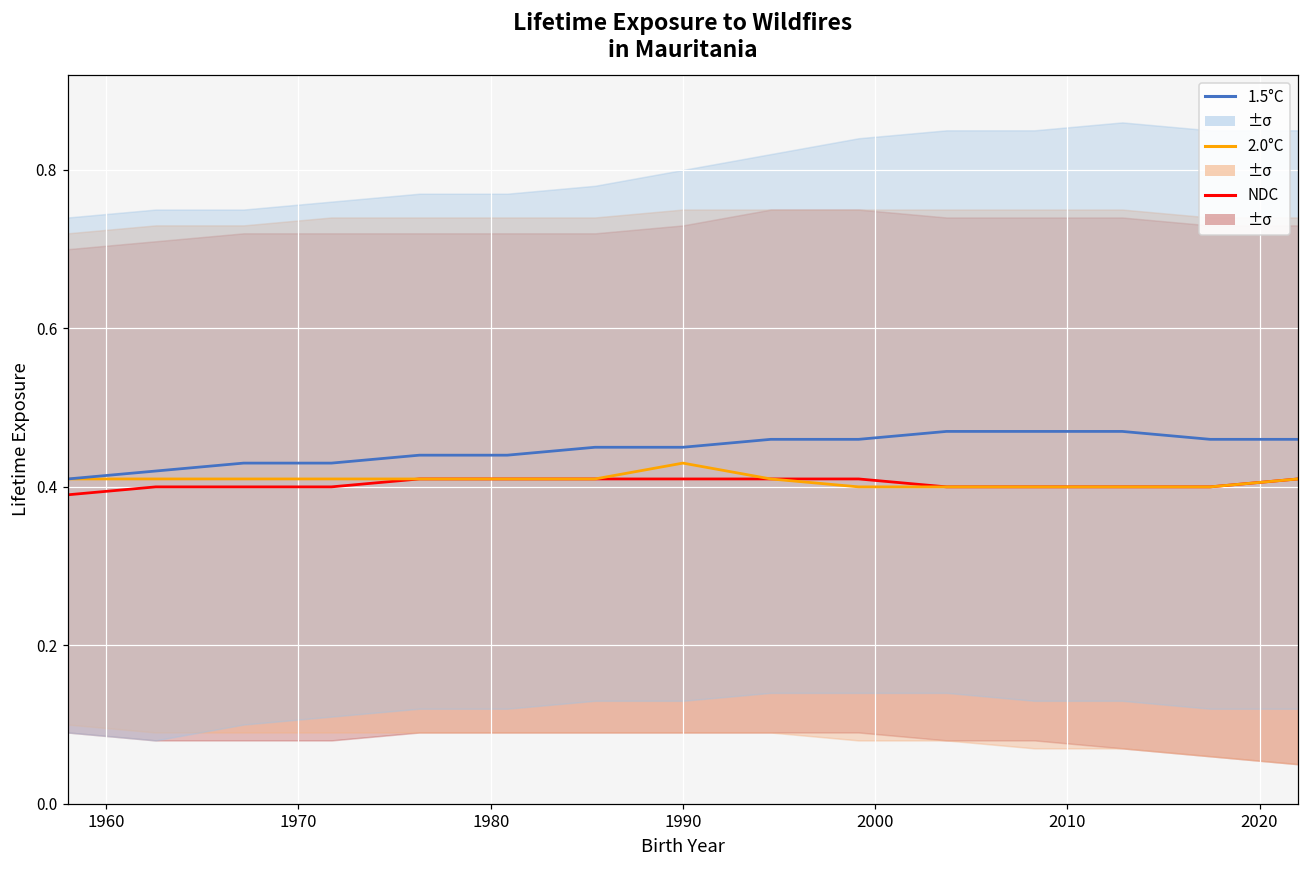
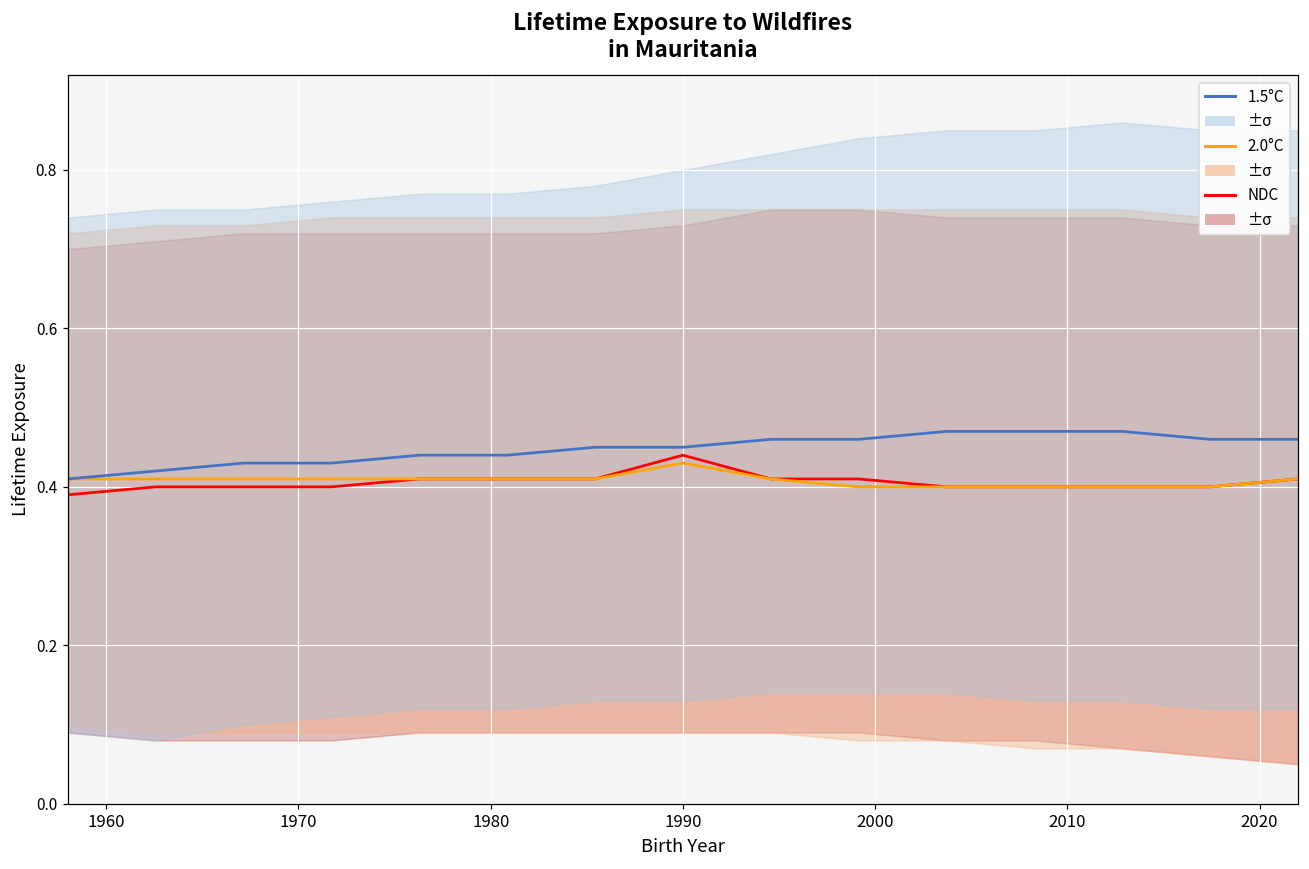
NDC, 1990: 0.41 -> 0.44
